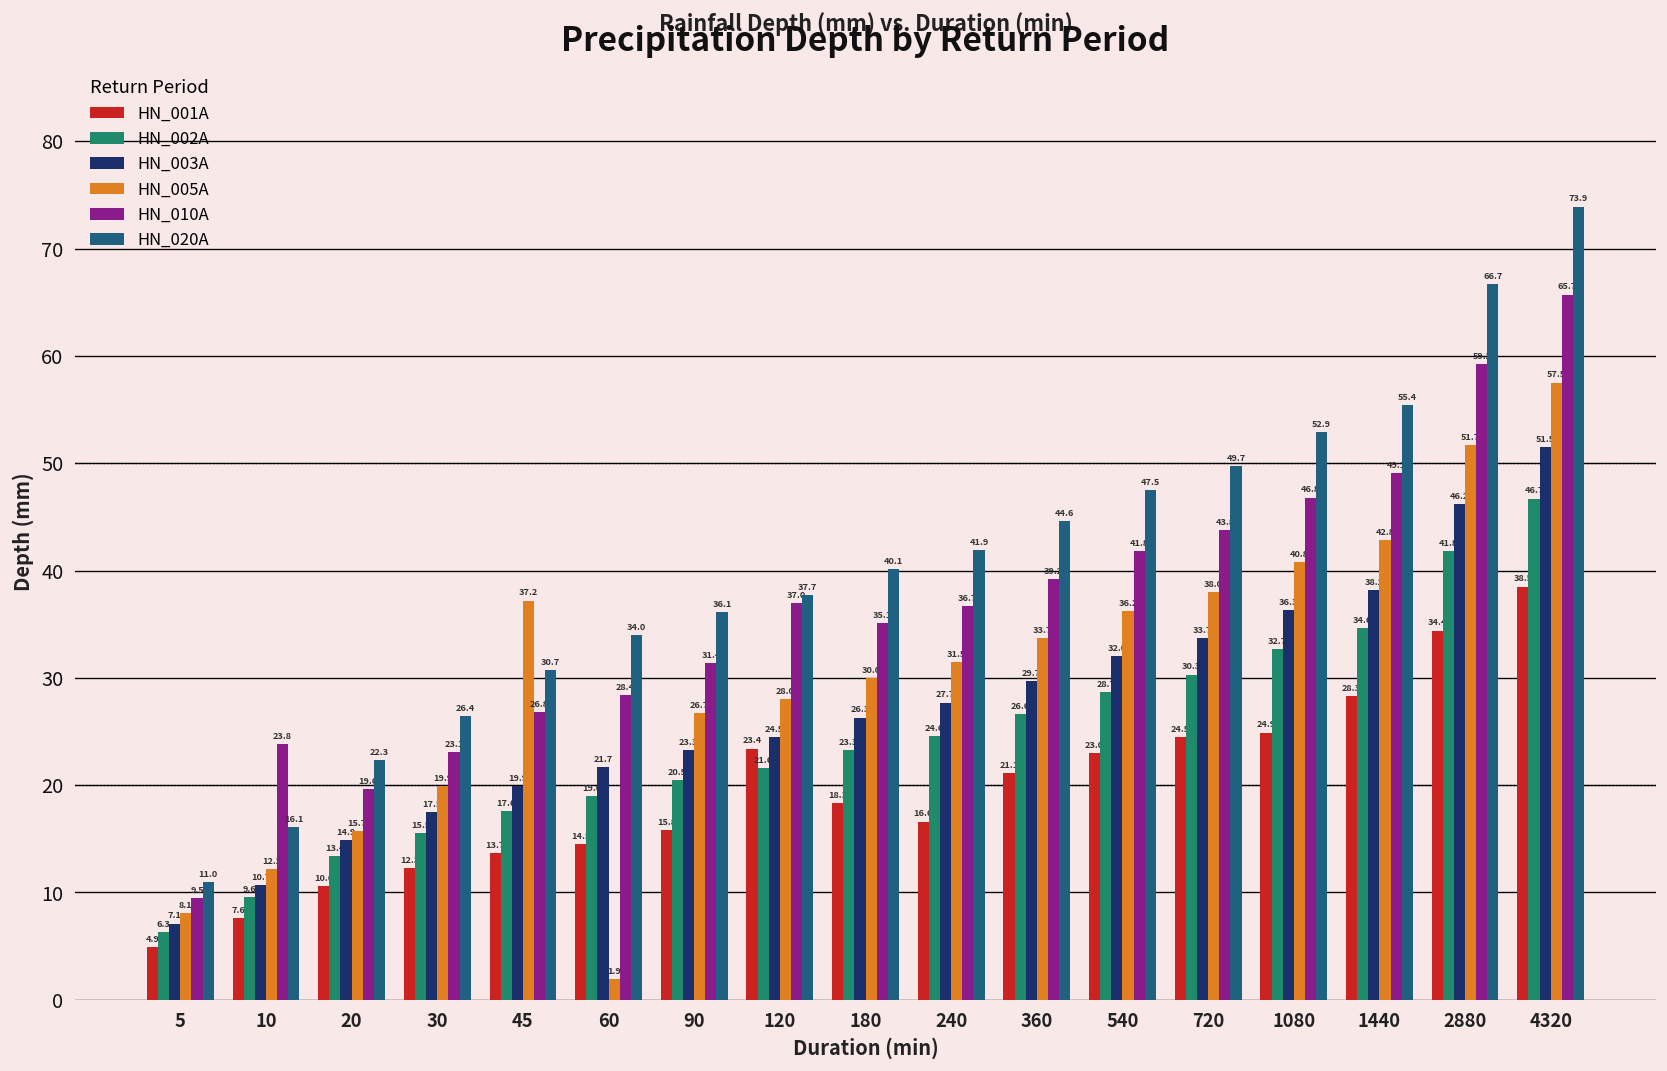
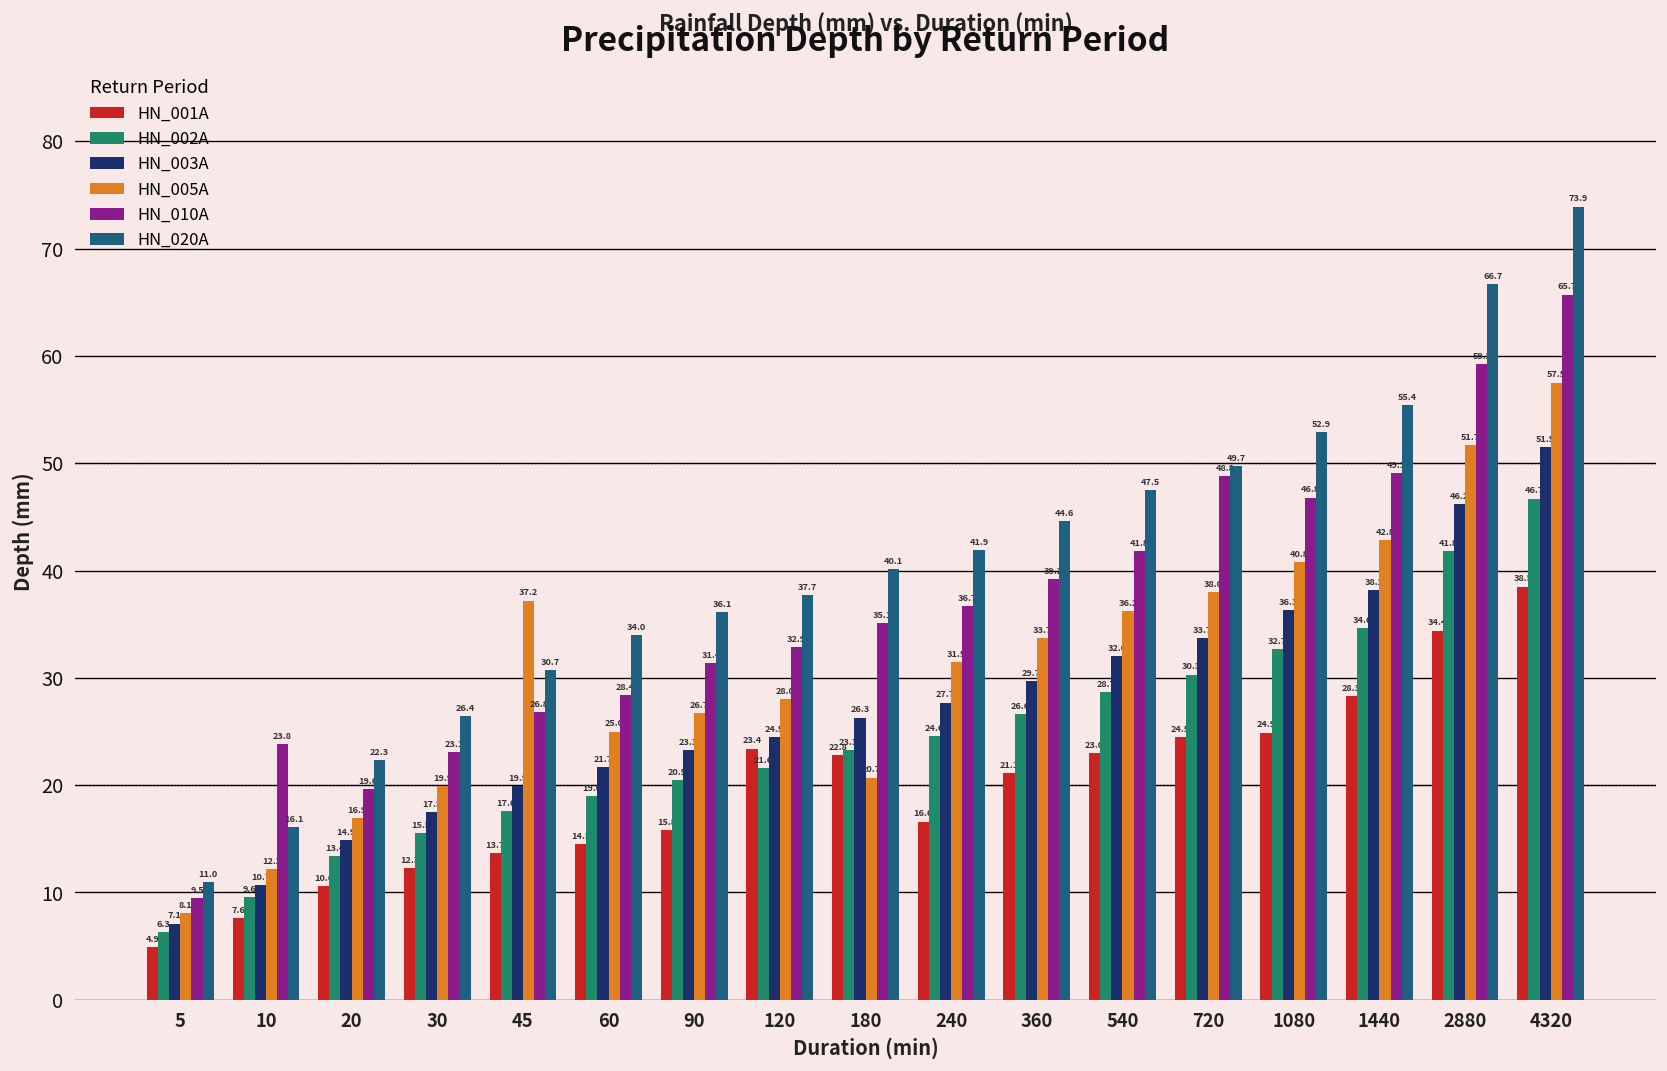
HN_005A, 20: 15.7 -> 16.9
HN_005A, 60: 1.9 -> 25.0
HN_010A, 120: 37.0 -> 32.9
HN_001A, 180: 18.3 -> 22.8
HN_005A, 180: 30.0 -> 20.7
HN_010A, 720: 43.8 -> 48.8
